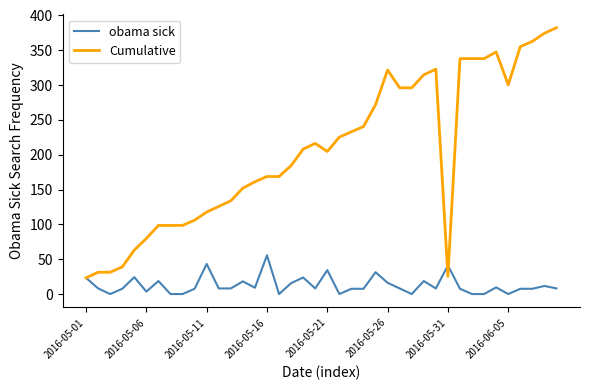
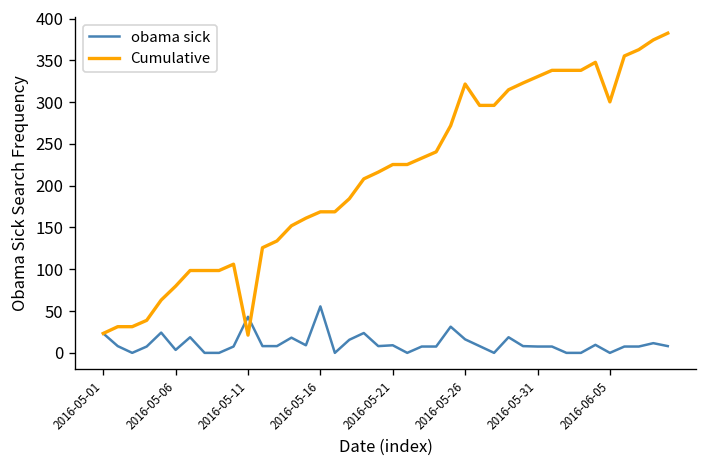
Cumulative, 2016-05-11: 120 -> 20
obama sick, 2016-05-21: 30 -> 10
Cumulative, 2016-05-21: 200 -> 230
obama sick, 2016-05-31: 40 -> 10
Cumulative, 2016-05-31: 30 -> 330
